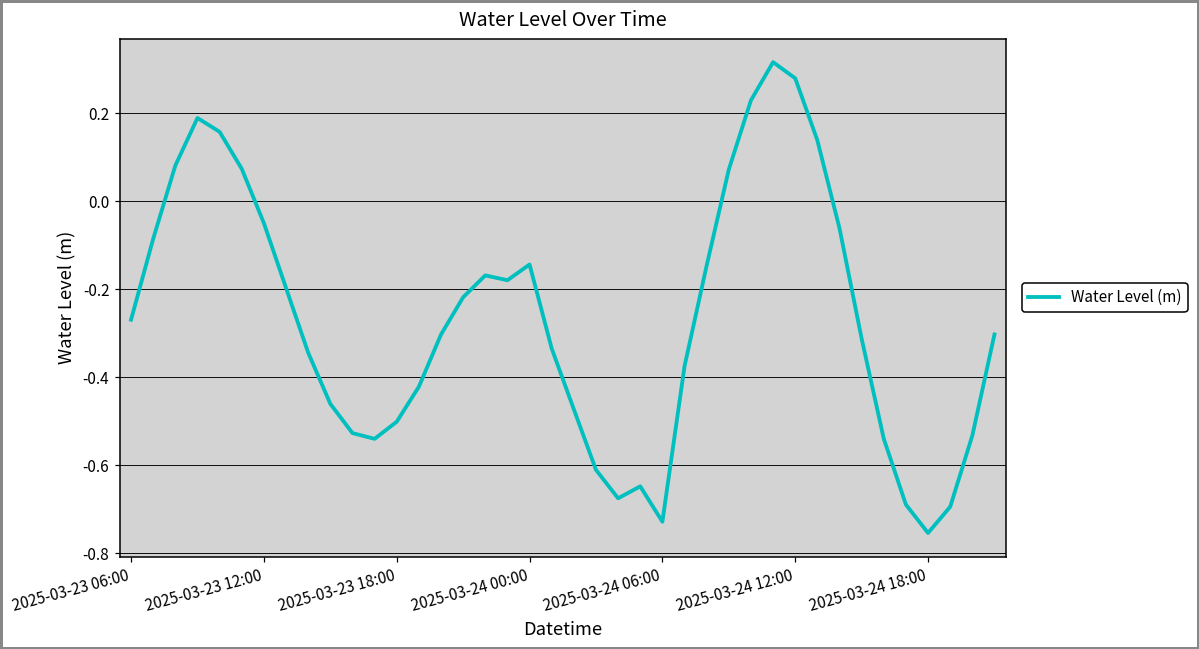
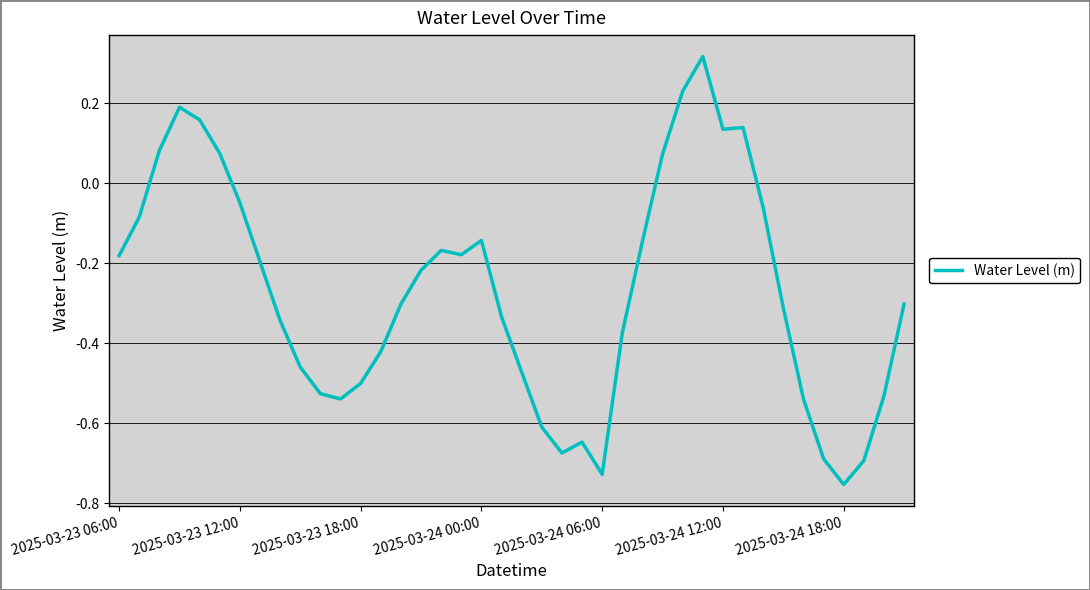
2025-03-23 06:00: -0.27 -> -0.18
2025-03-24 12:00: 0.28 -> 0.13
